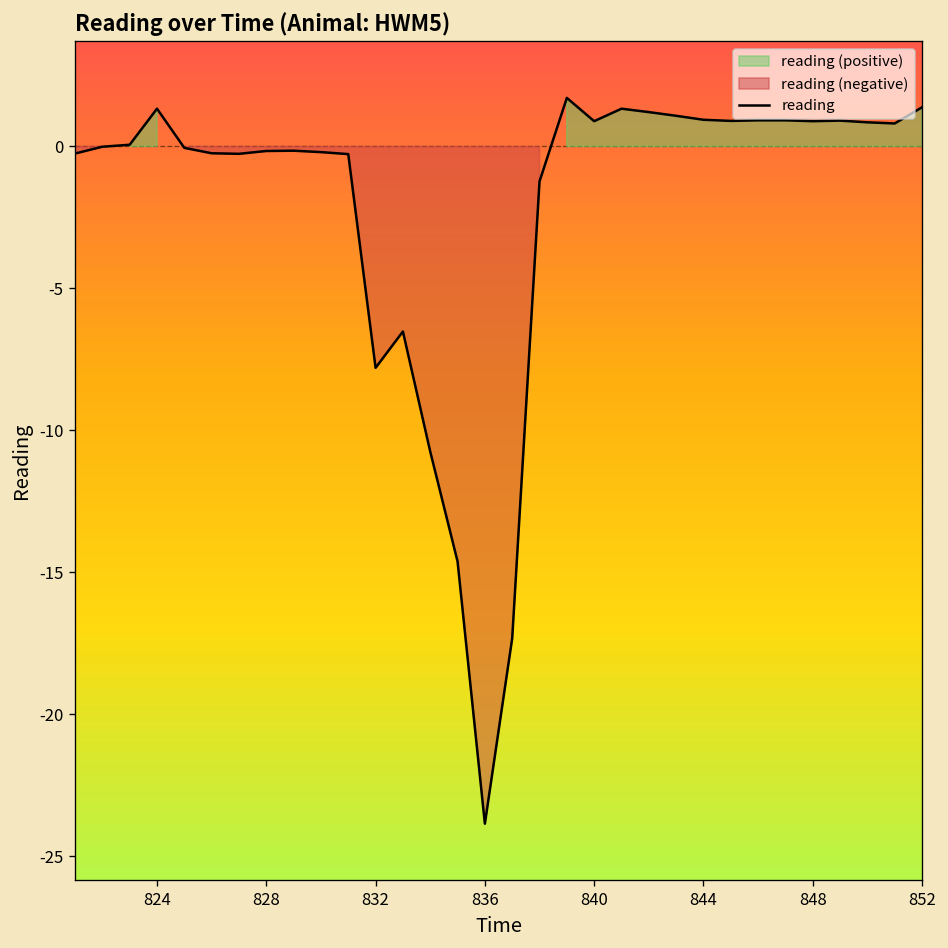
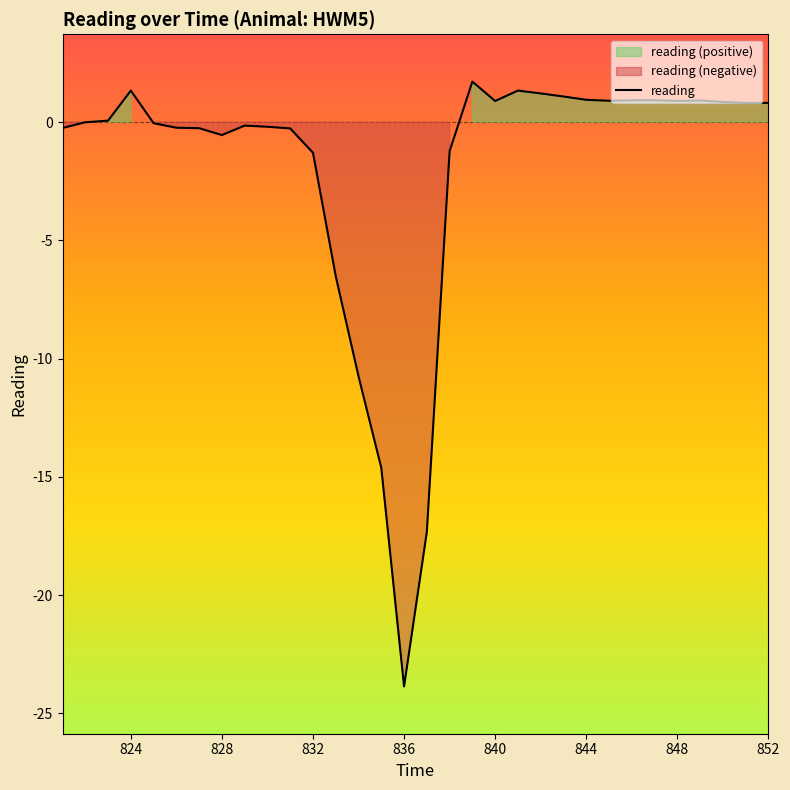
828: -0.2 -> -0.6
832: -7.8 -> -1.3
852: 1.4 -> 0.8
